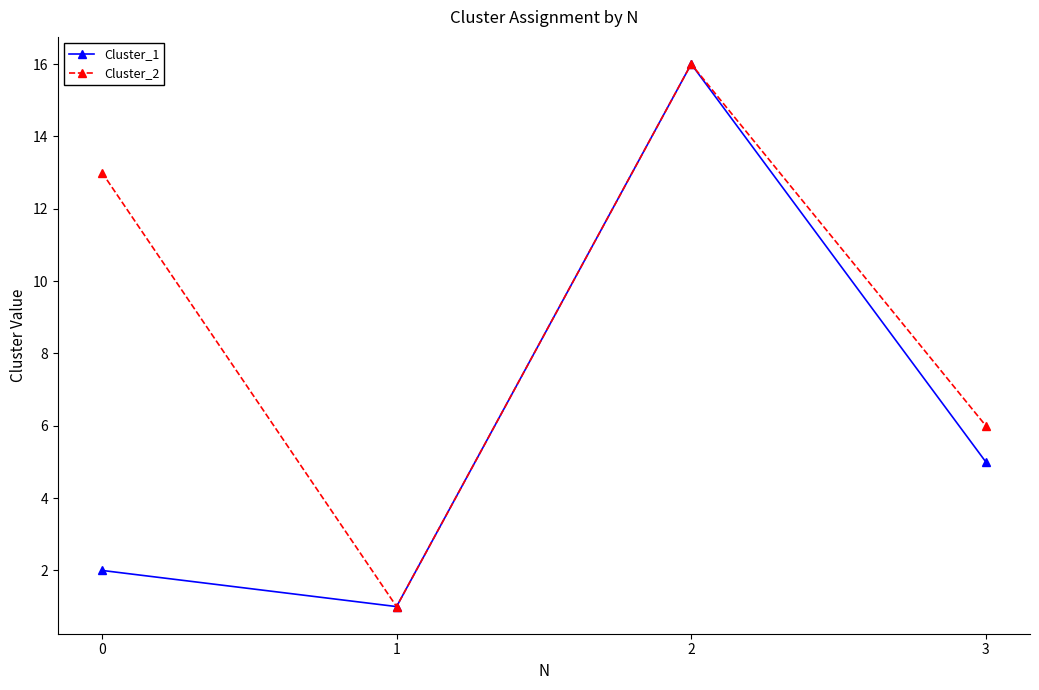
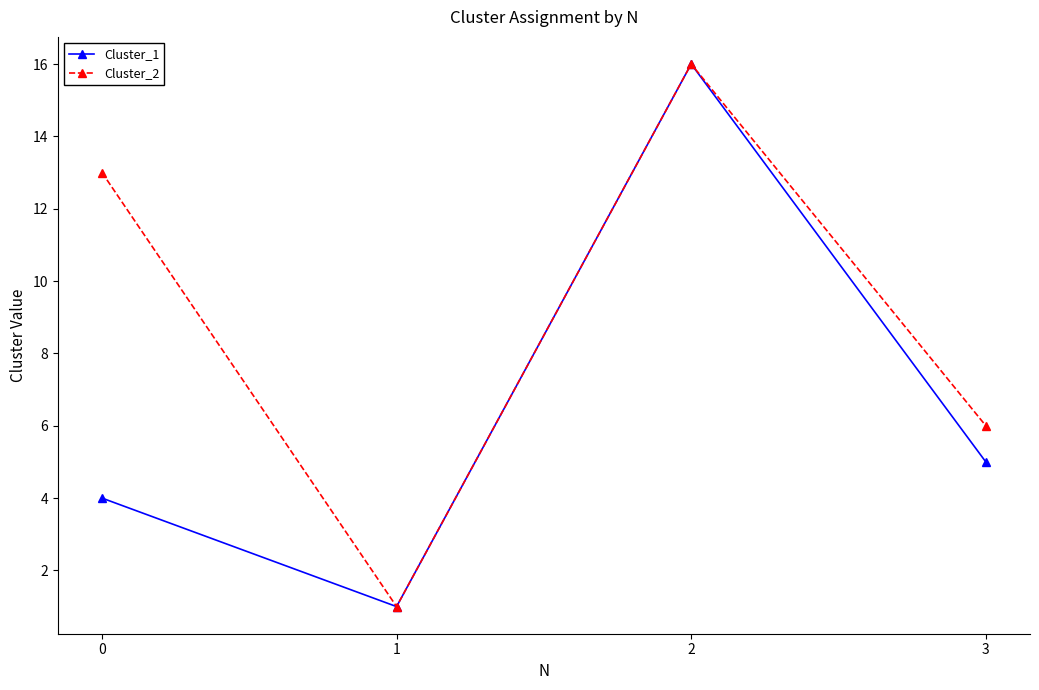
Cluster_1, 0: 2 -> 4
